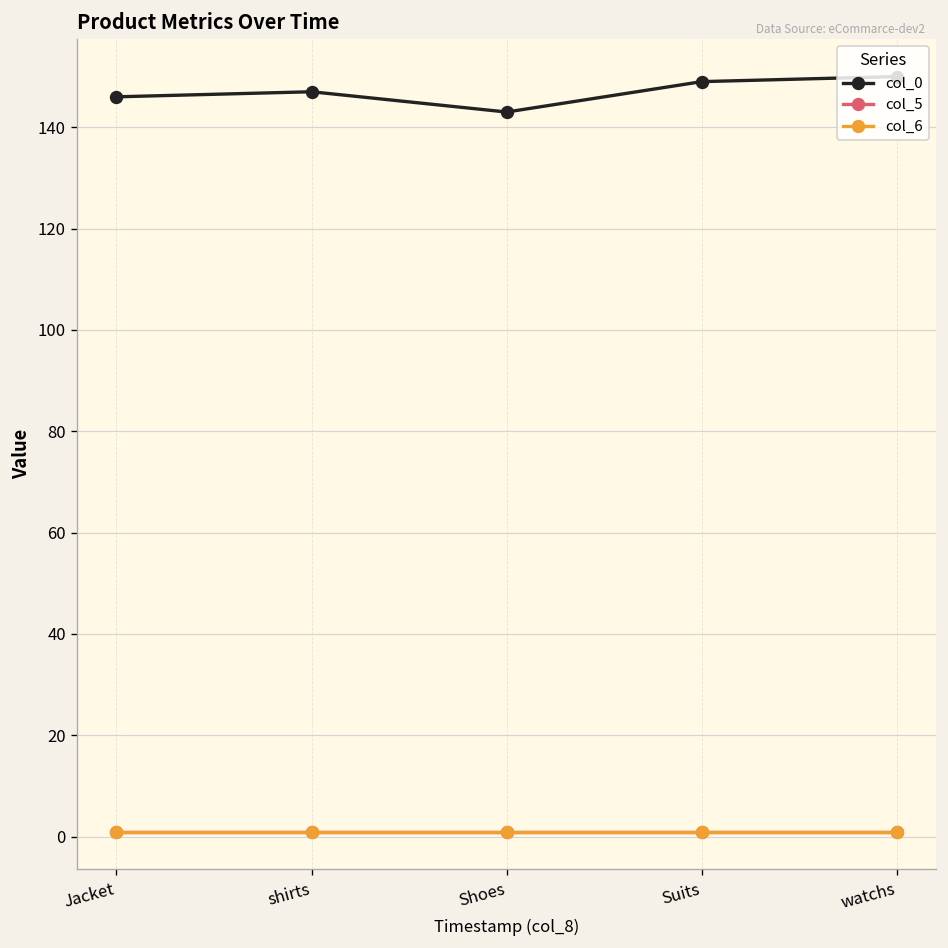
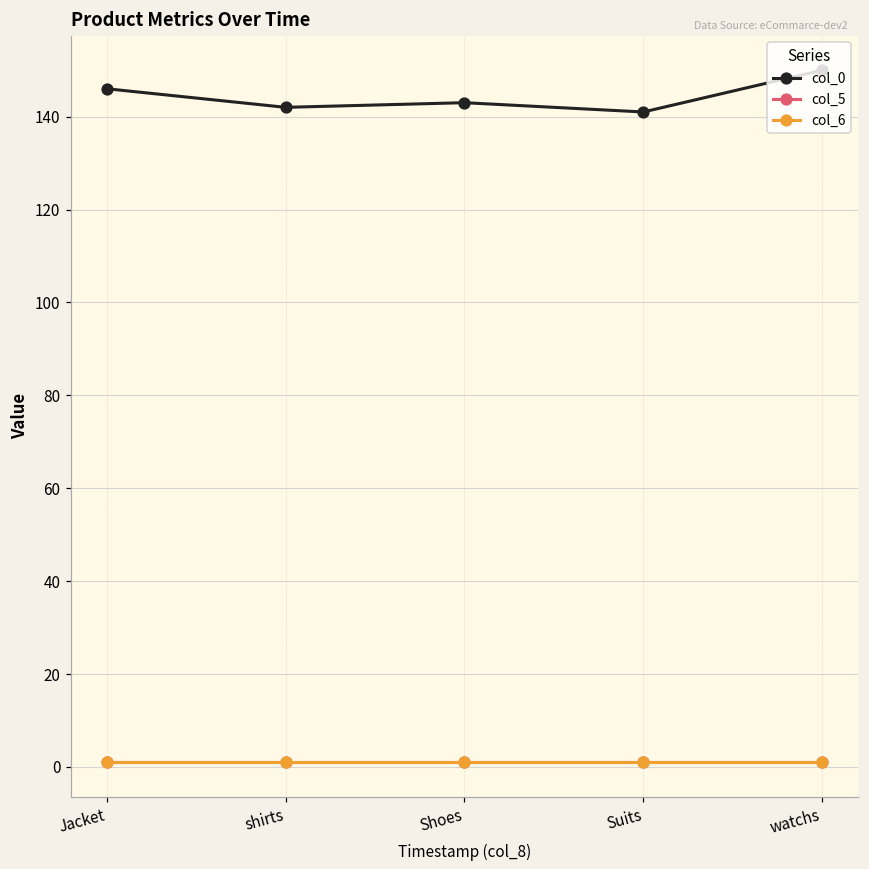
col_0, shirts: 147 -> 142
col_0, Suits: 149 -> 141
